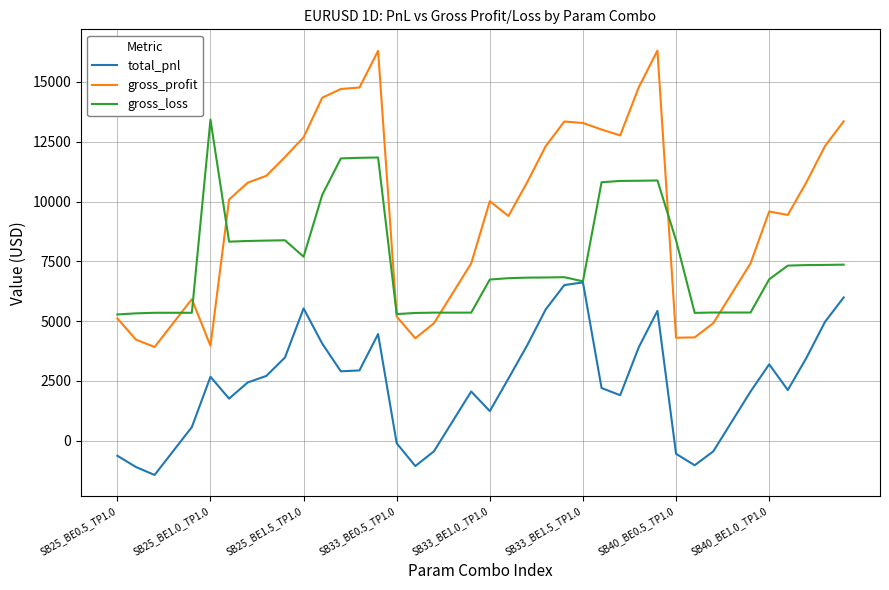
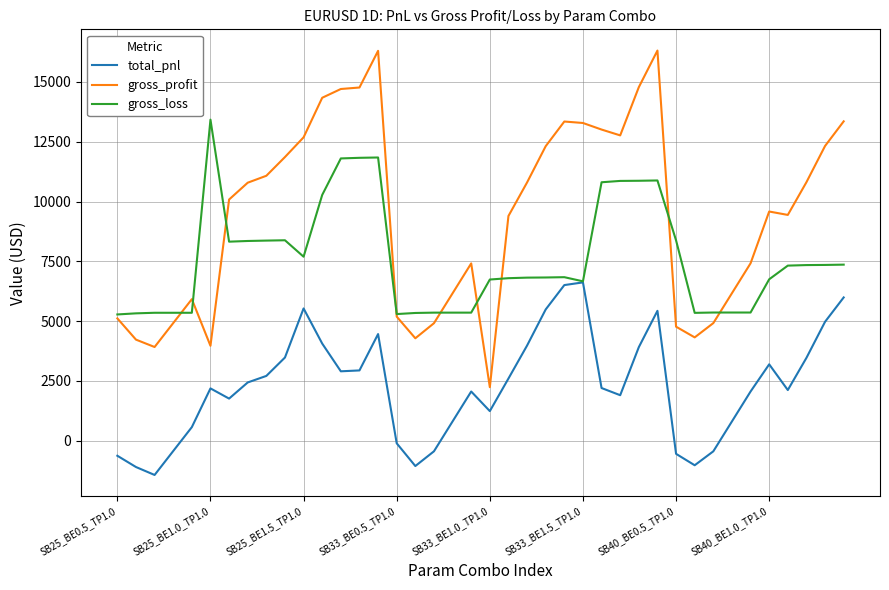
total_pnl, SB25_BE1.0_TP1.0: 2700 -> 2200
gross_profit, SB33_BE1.0_TP1.0: 10000 -> 2200
gross_profit, SB40_BE0.5_TP1.0: 4300 -> 4800
